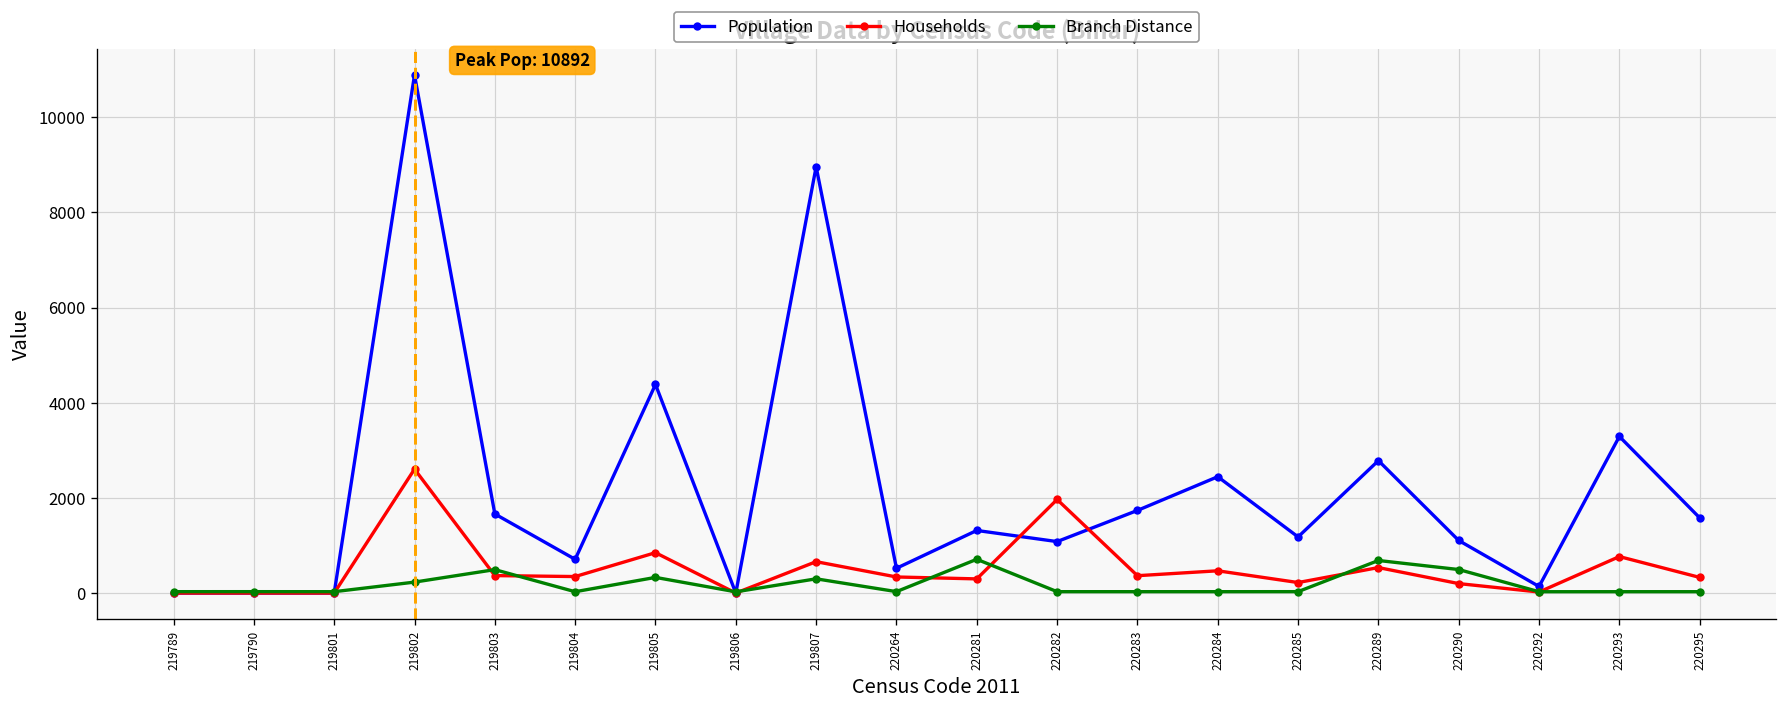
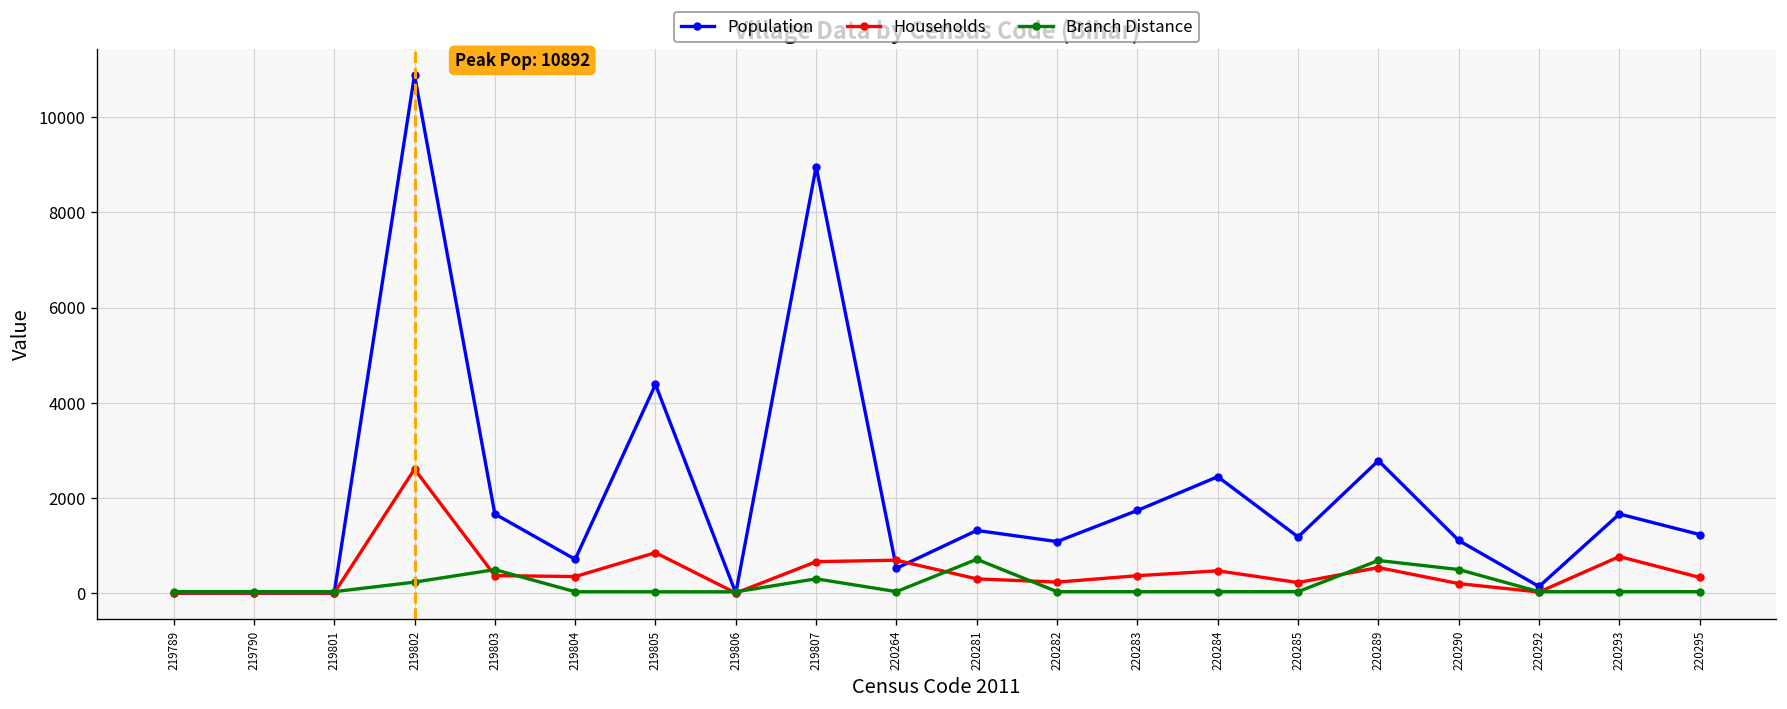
Branch Distance, 219805: 300 -> 0
Households, 220264: 300 -> 700
Households, 220282: 2000 -> 200
Population, 220293: 3300 -> 1700
Population, 220295: 1600 -> 1200
